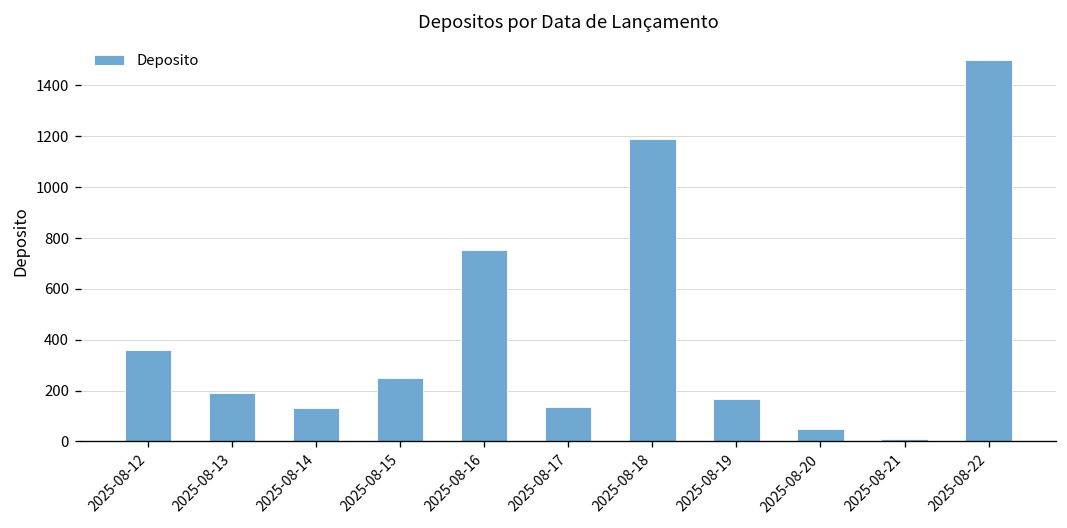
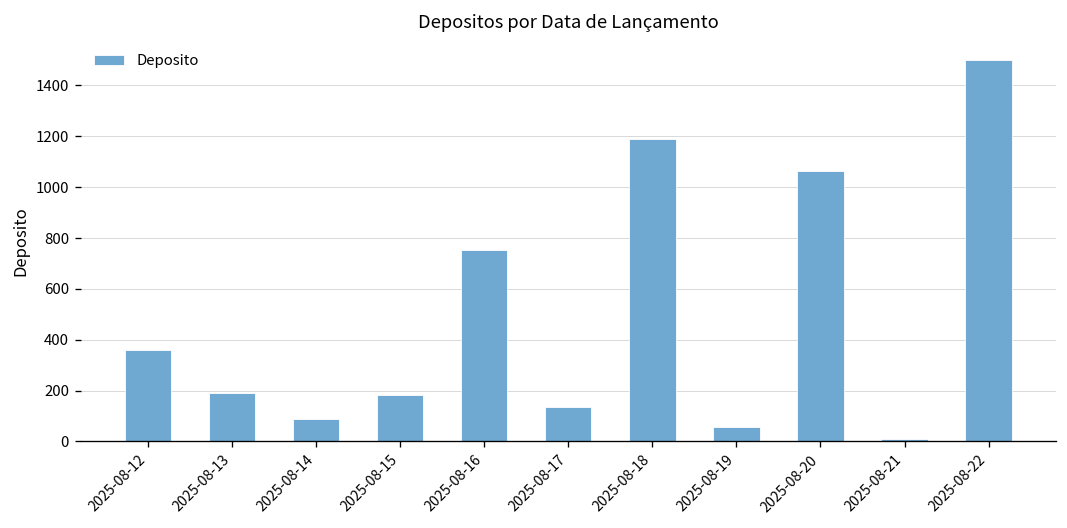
2025-08-14: 130 -> 90
2025-08-15: 250 -> 180
2025-08-19: 170 -> 60
2025-08-20: 50 -> 1060
